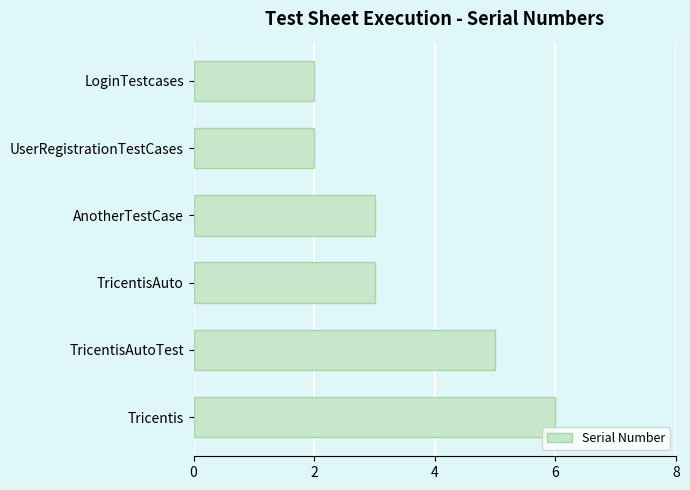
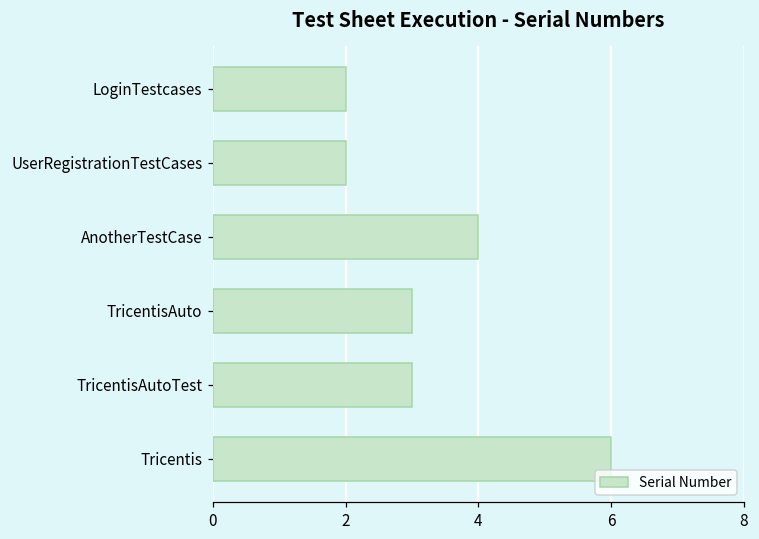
AnotherTestCase: 3 -> 4
TricentisAutoTest: 5 -> 3
